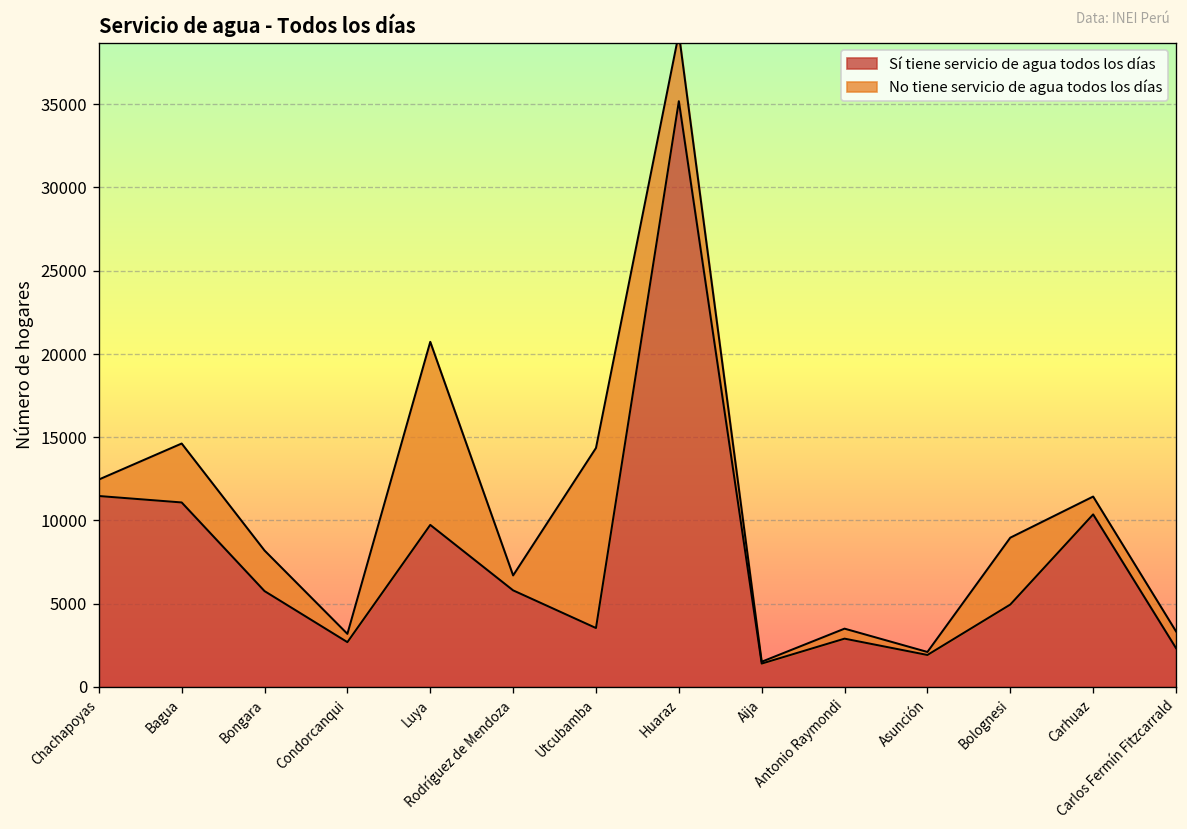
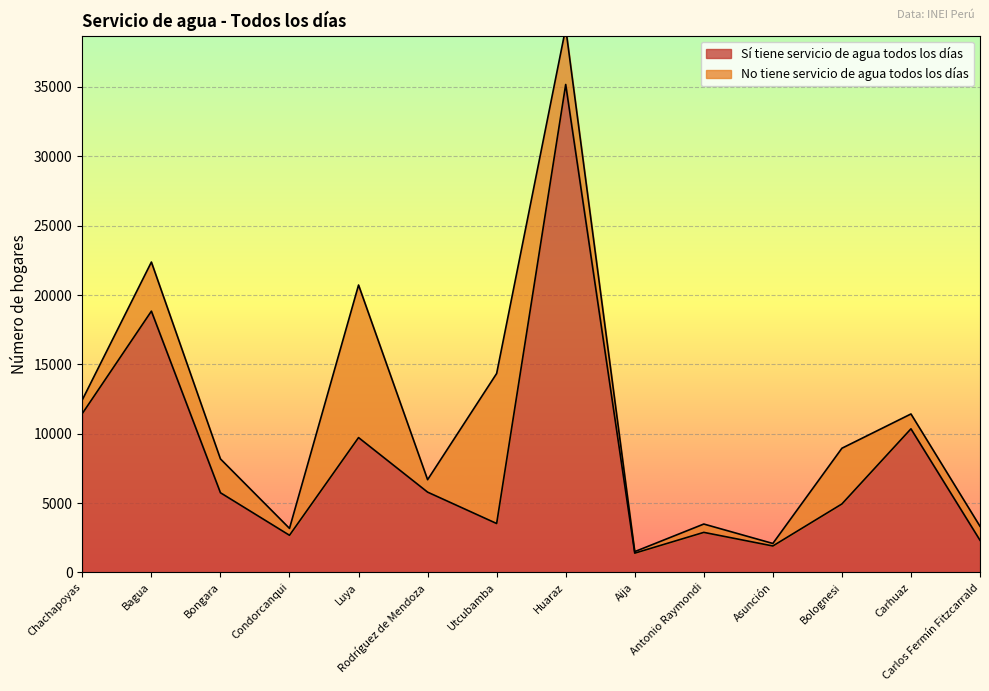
Sí tiene servicio de agua todos los días, Bagua: 11100 -> 18800
